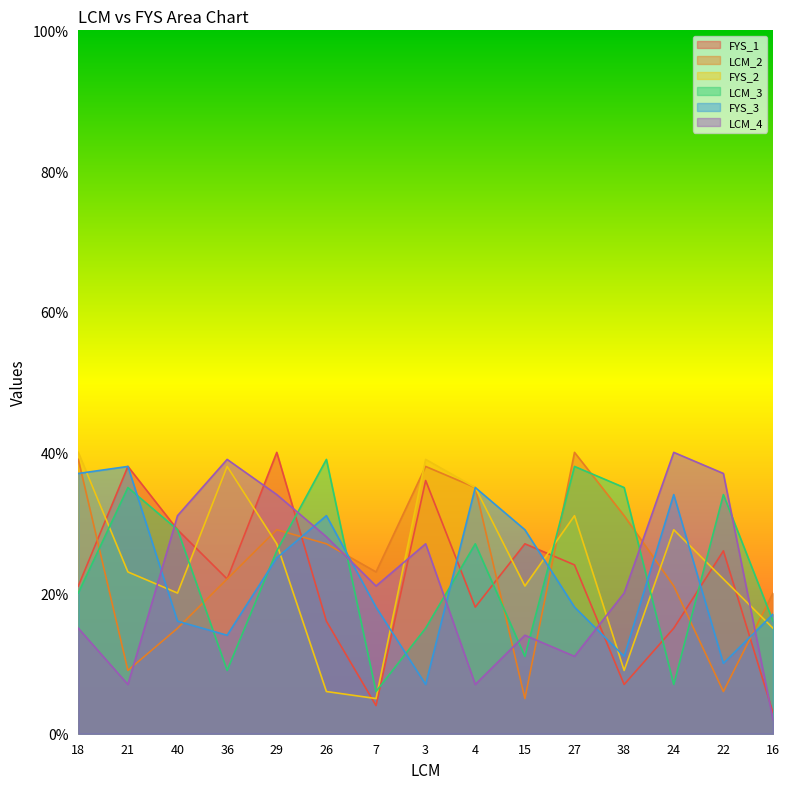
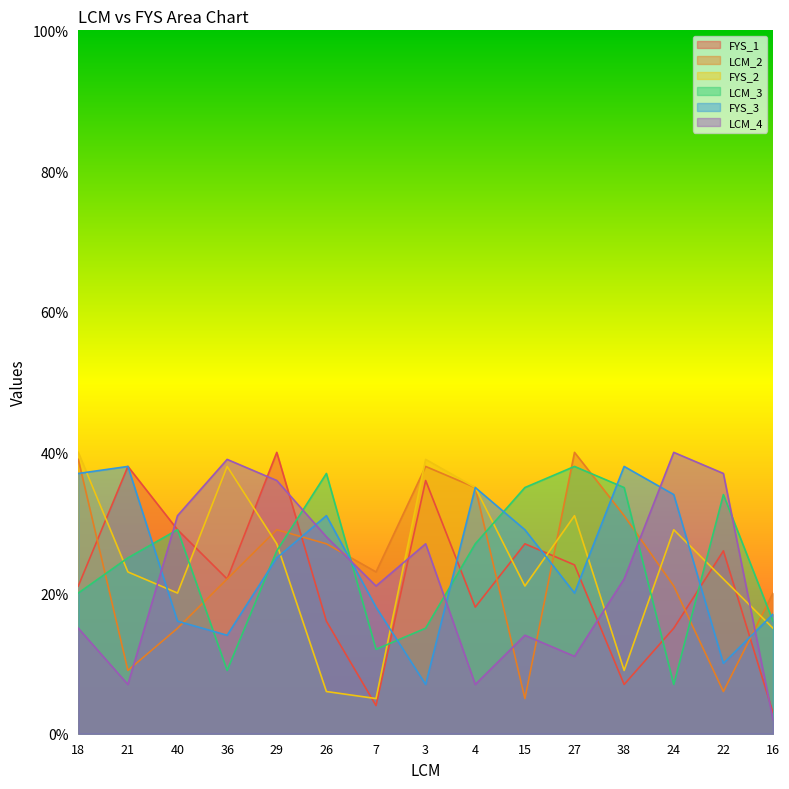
LCM_3, 21: 35% -> 25%
LCM_4, 29: 34% -> 36%
LCM_3, 26: 39% -> 37%
LCM_3, 7: 6% -> 12%
LCM_3, 15: 11% -> 35%
FYS_3, 27: 18% -> 20%
FYS_3, 38: 11% -> 38%
LCM_4, 38: 20% -> 22%
